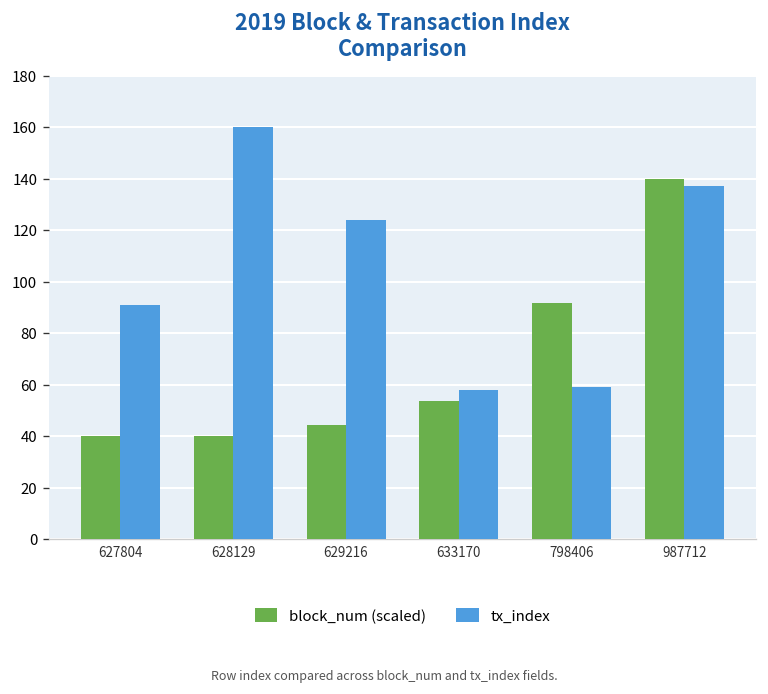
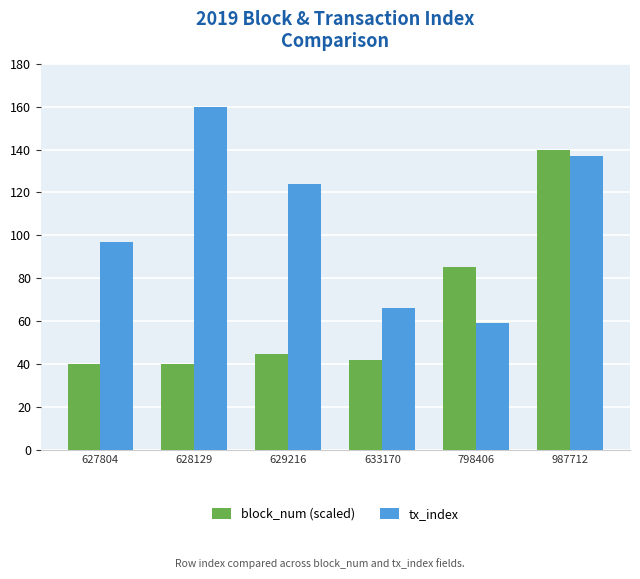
tx_index, 627804: 91 -> 97
block_num (scaled), 633170: 54 -> 42
tx_index, 633170: 58 -> 66
block_num (scaled), 798406: 92 -> 85
